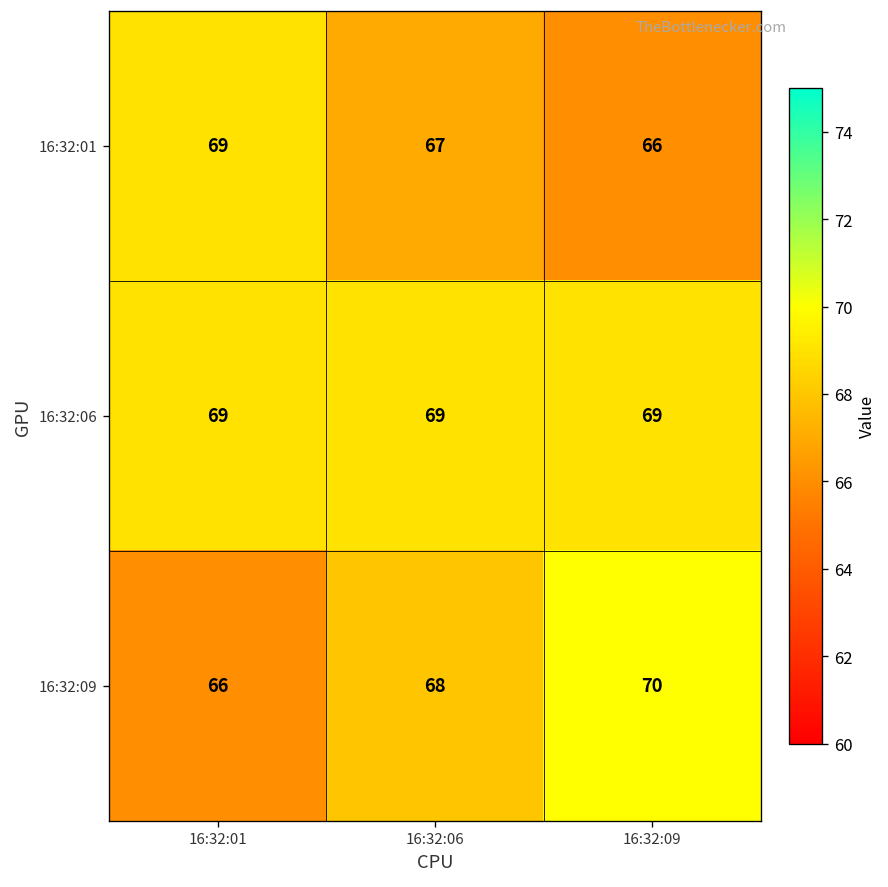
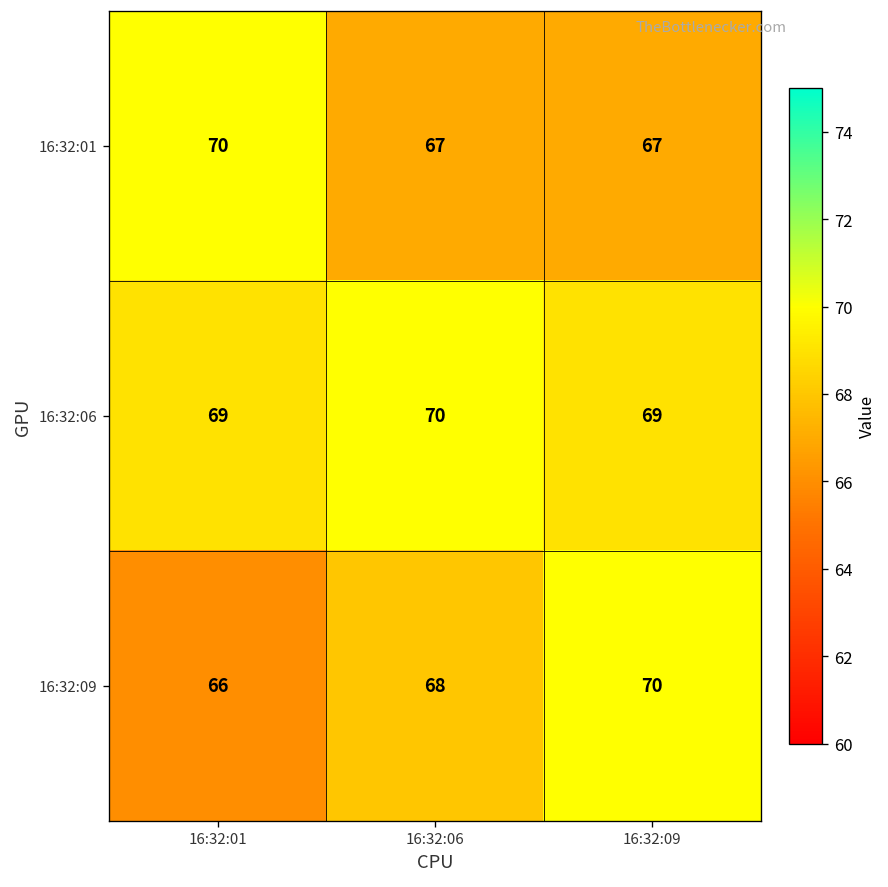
16:32:01, 16:32:01: 69 -> 70
16:32:01, 16:32:09: 66 -> 67
16:32:06, 16:32:06: 69 -> 70
